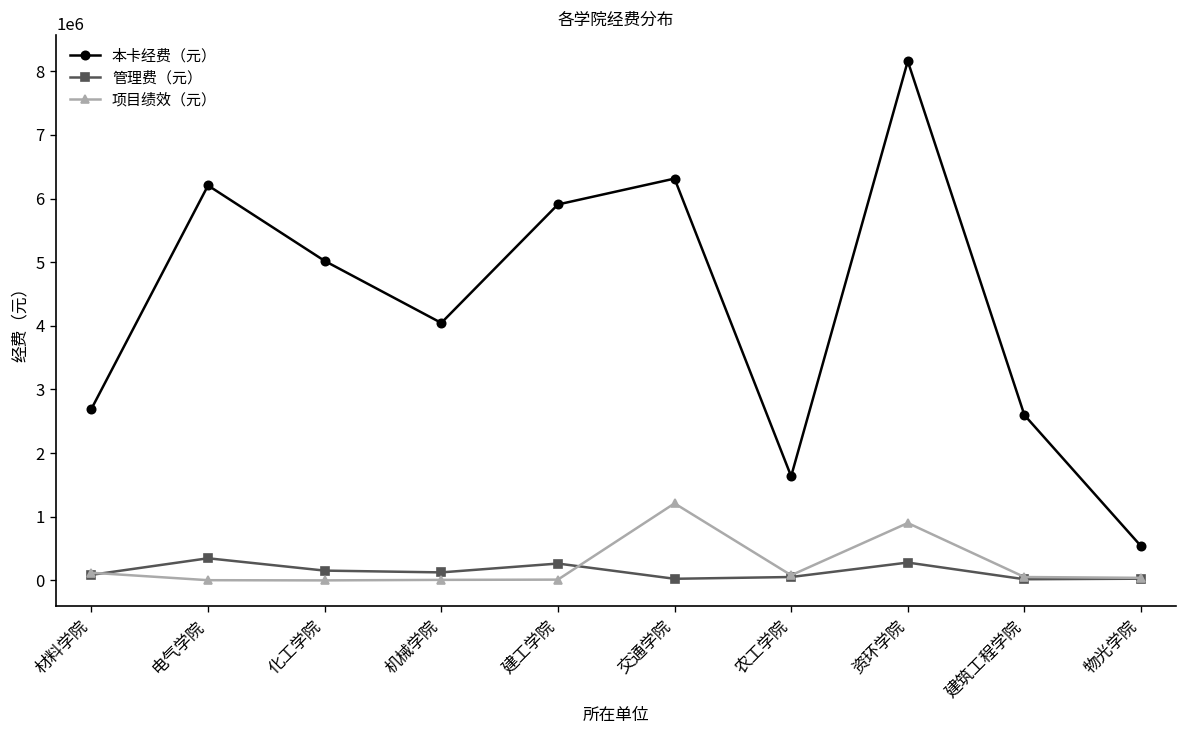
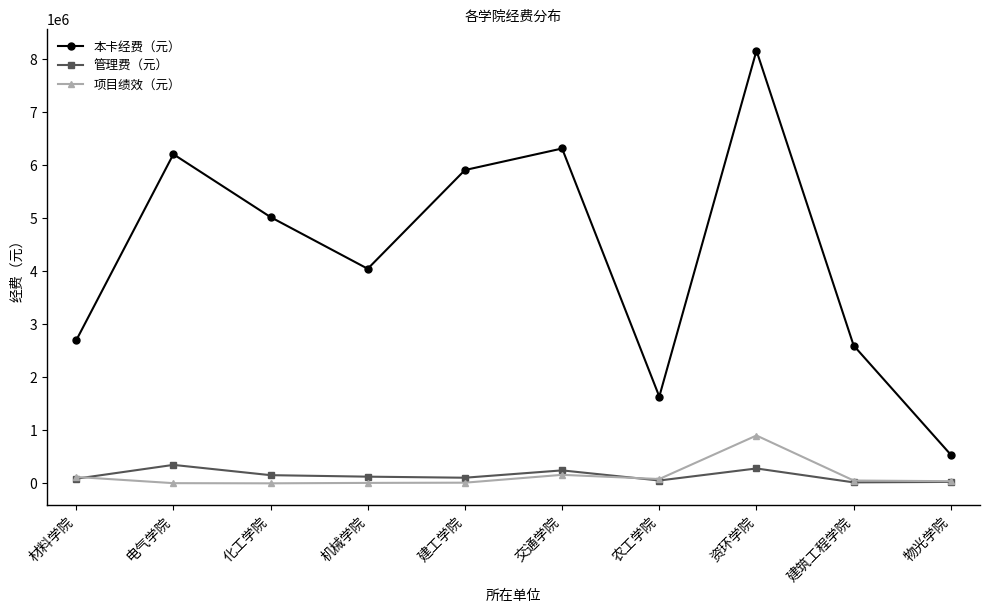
管理费（元）, 建工学院: 300000 -> 100000
管理费（元）, 交通学院: 0 -> 200000
项目绩效（元）, 交通学院: 1200000 -> 200000
